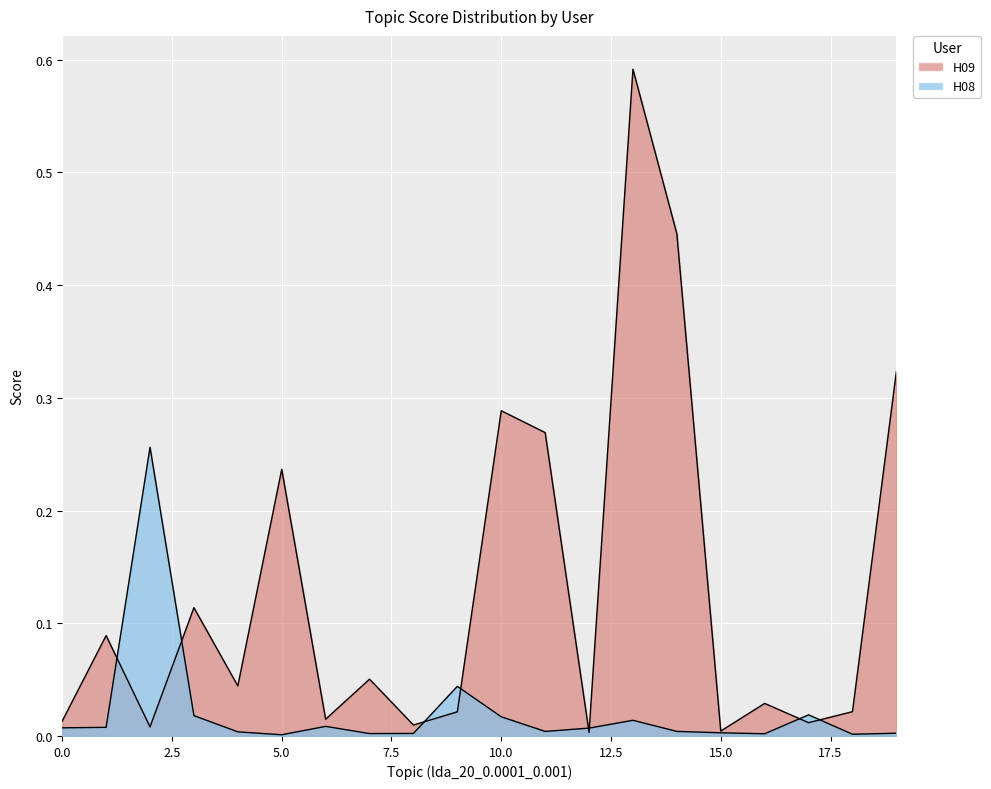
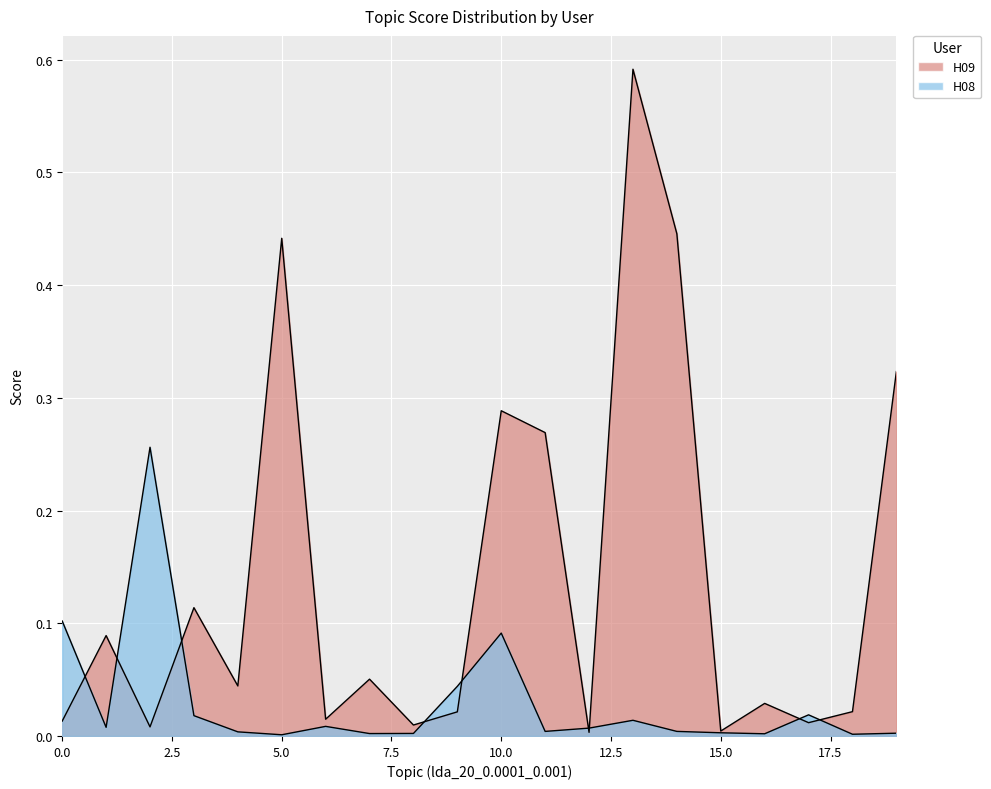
H08, 0.0: 0.007 -> 0.102
H09, 5.0: 0.237 -> 0.442
H08, 10.0: 0.017 -> 0.091
